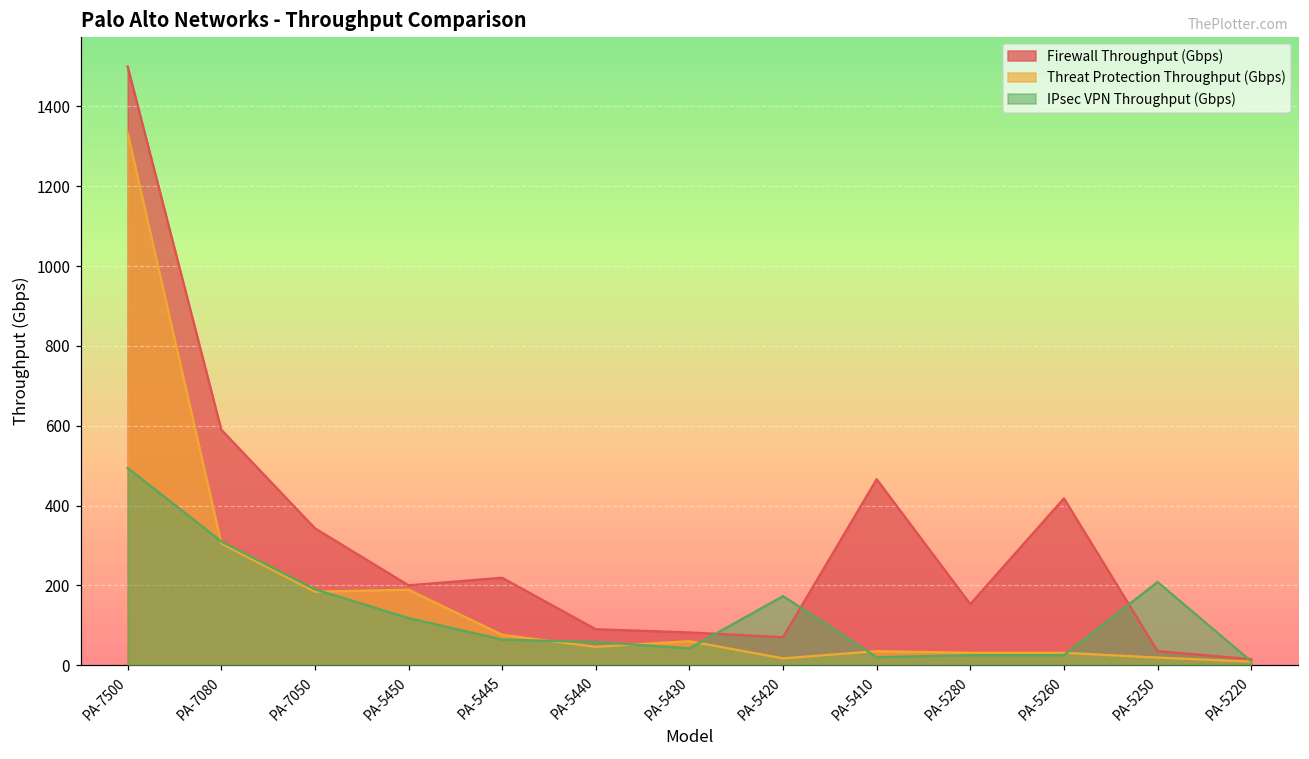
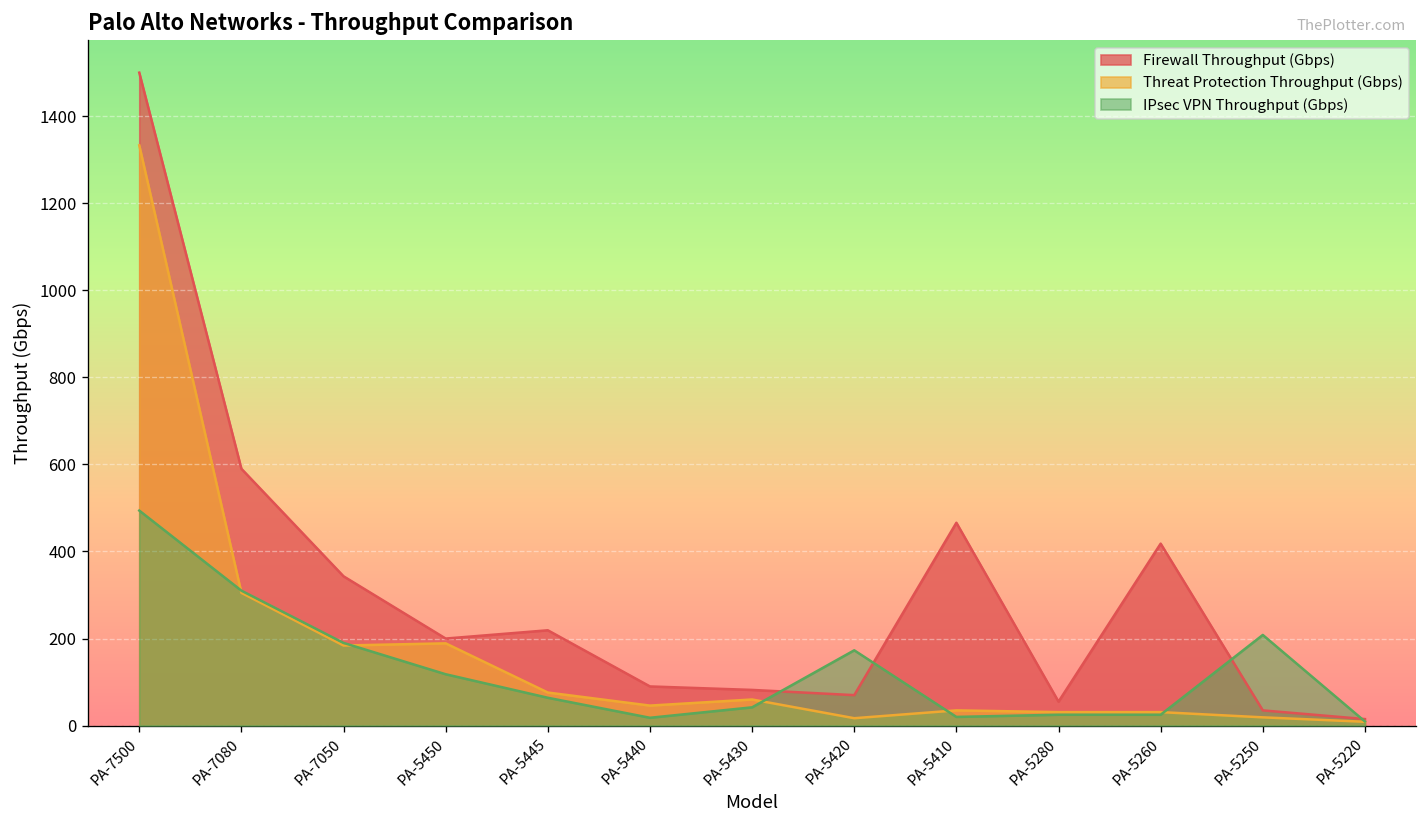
IPsec VPN Throughput (Gbps), PA-5440: 60 -> 20
Firewall Throughput (Gbps), PA-5280: 150 -> 60
